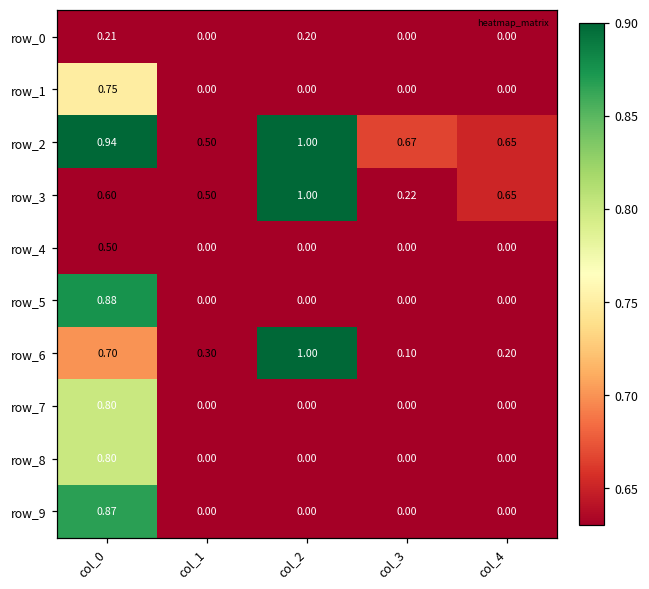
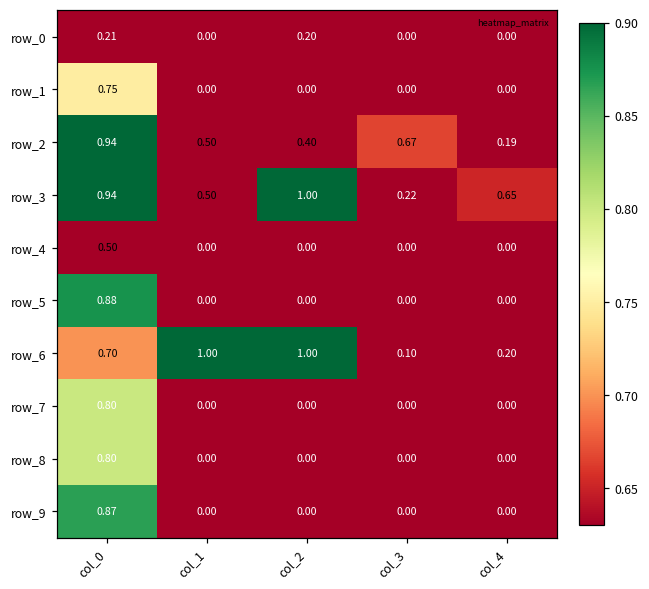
row_2, col_2: 1.00 -> 0.40
row_2, col_4: 0.65 -> 0.19
row_3, col_0: 0.60 -> 0.94
row_6, col_1: 0.30 -> 1.00
